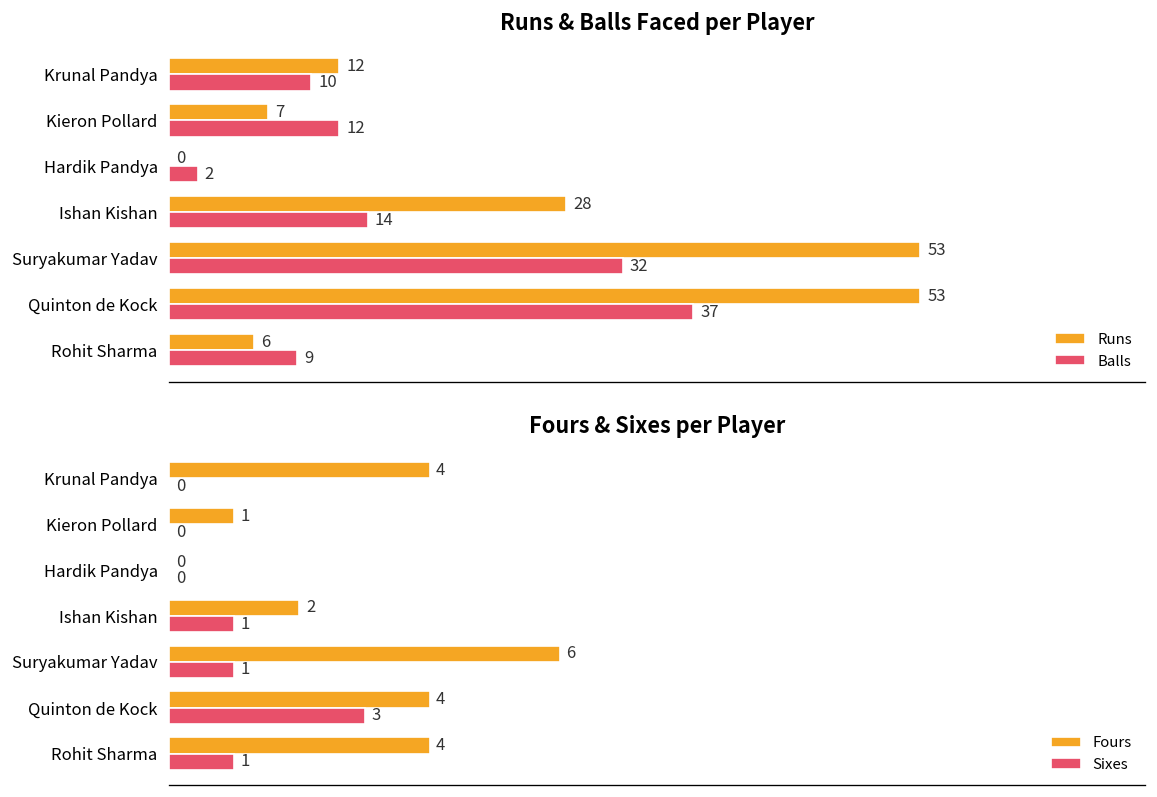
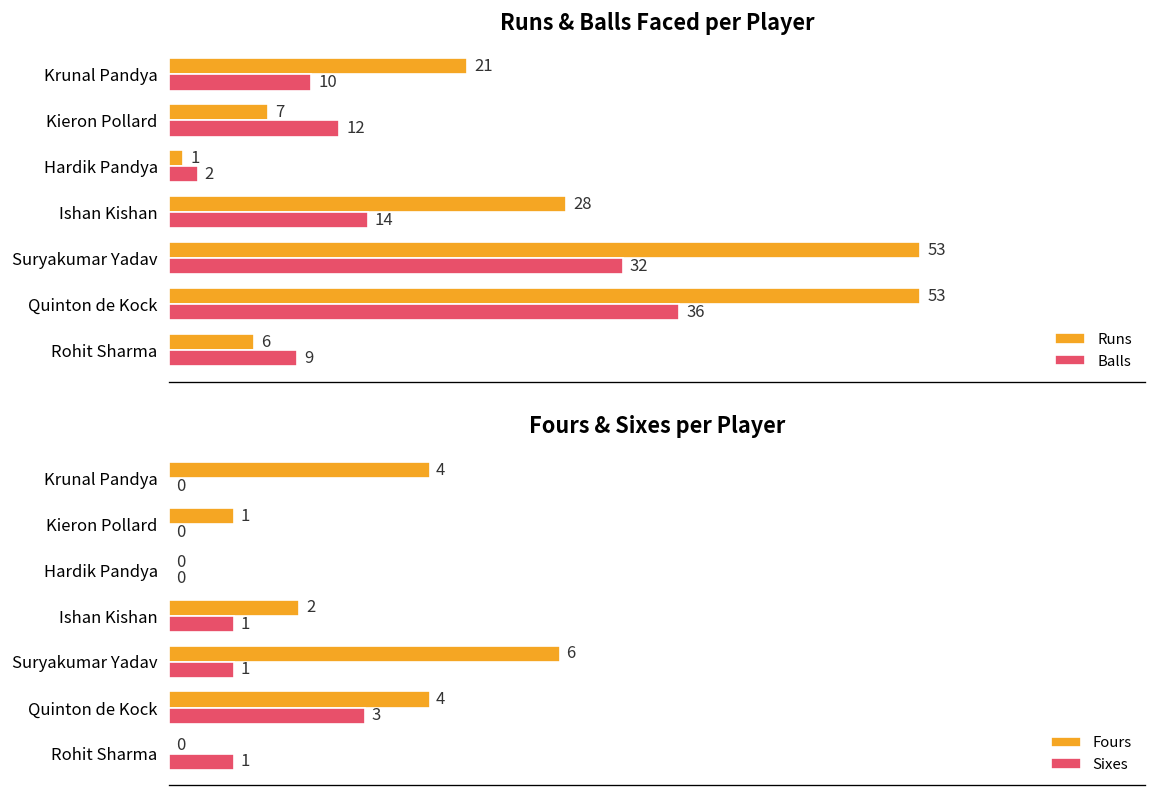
Runs & Balls Faced per Player, Runs, Krunal Pandya: 12 -> 21
Runs & Balls Faced per Player, Runs, Hardik Pandya: 0 -> 1
Runs & Balls Faced per Player, Balls, Quinton de Kock: 37 -> 36
Fours & Sixes per Player, Fours, Rohit Sharma: 4 -> 0
